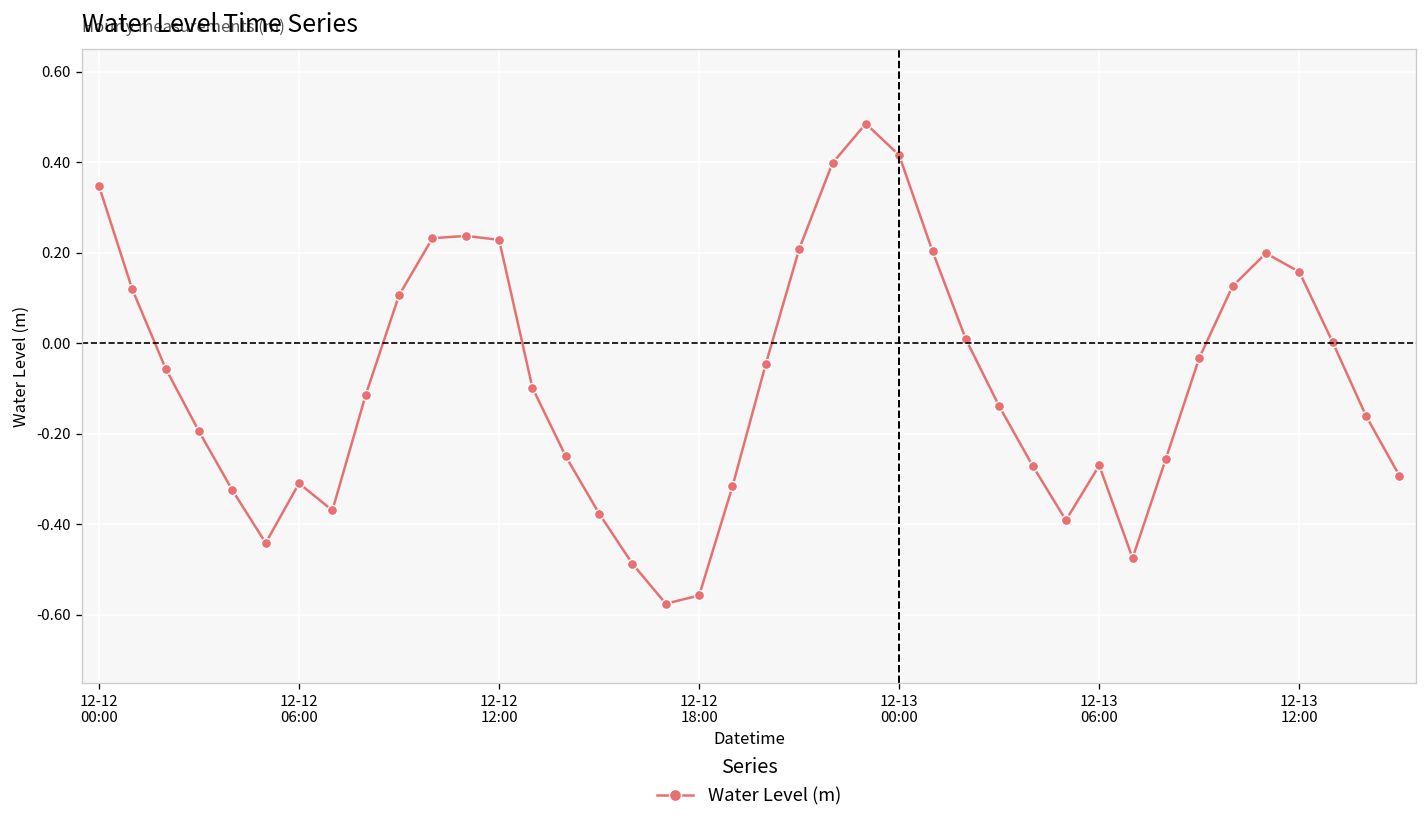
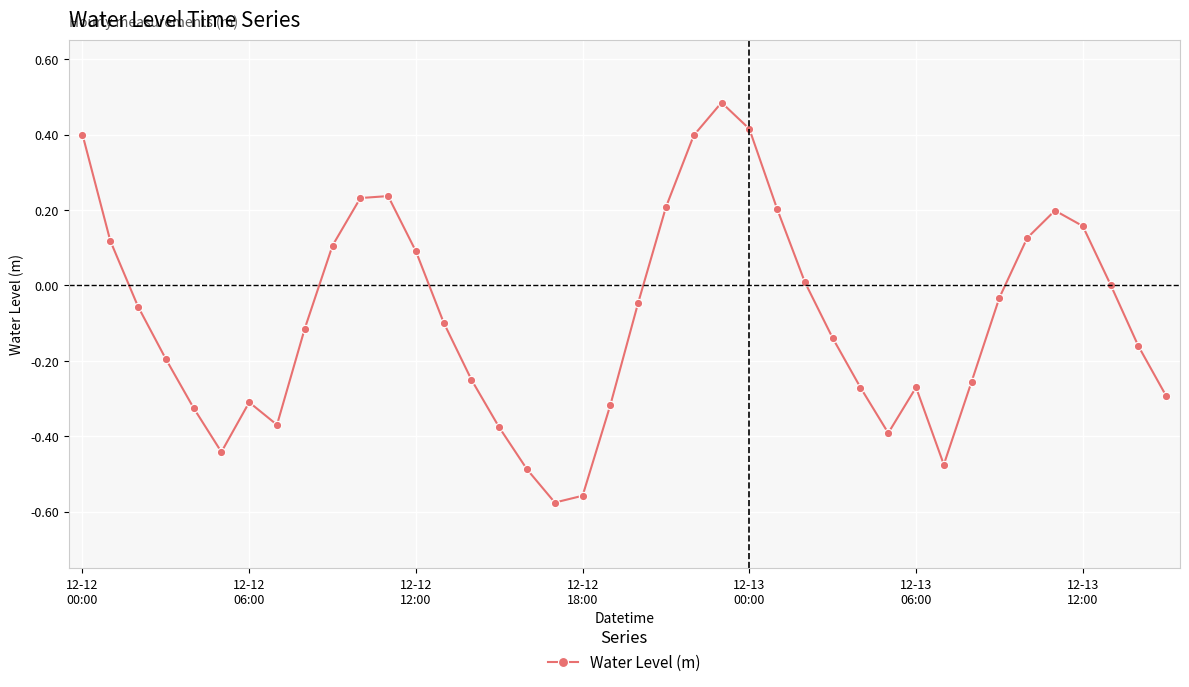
12-12 00:00: 0.35 -> 0.40
12-12 12:00: 0.23 -> 0.09
